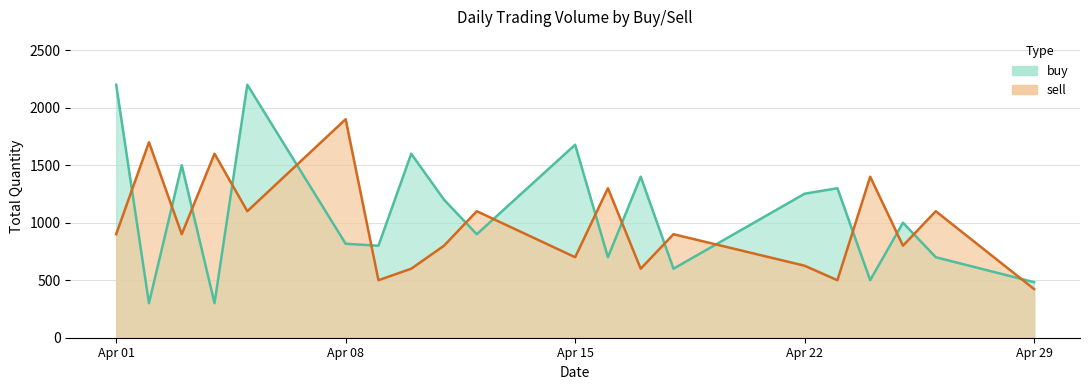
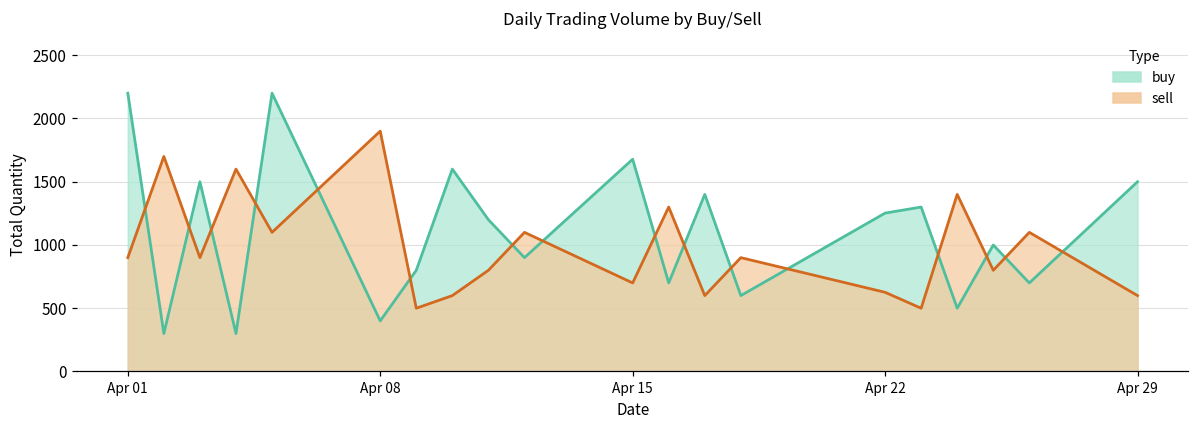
buy, Apr 08: 820 -> 400
buy, Apr 29: 480 -> 1500
sell, Apr 29: 420 -> 600
